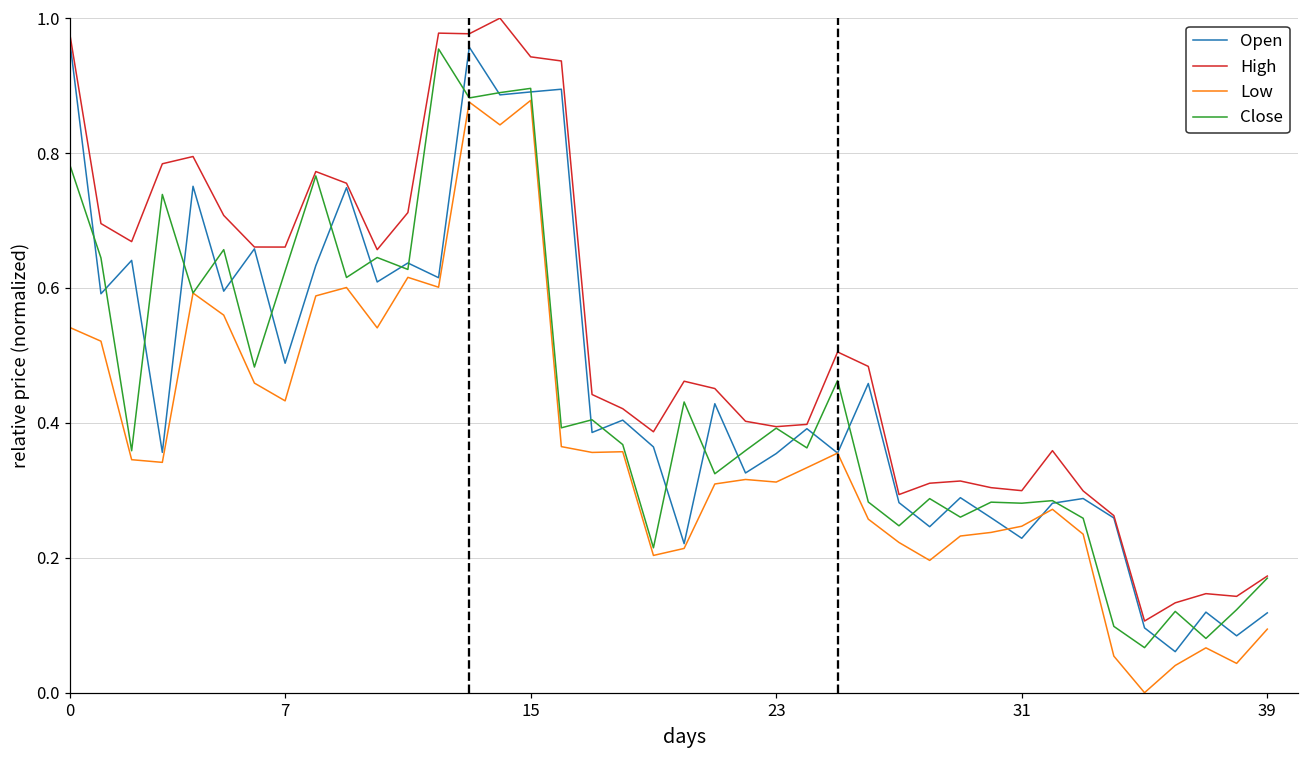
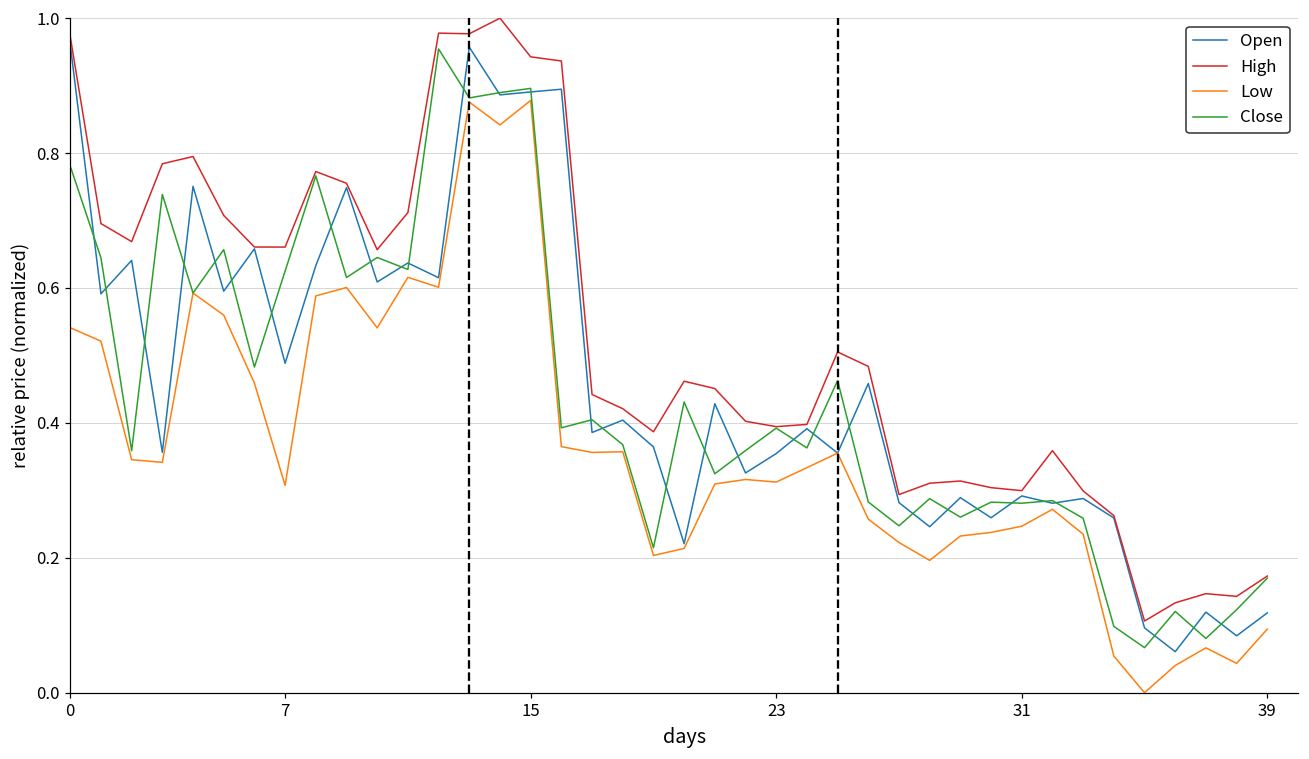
Low, 7: 0.43 -> 0.31
Open, 31: 0.23 -> 0.29
